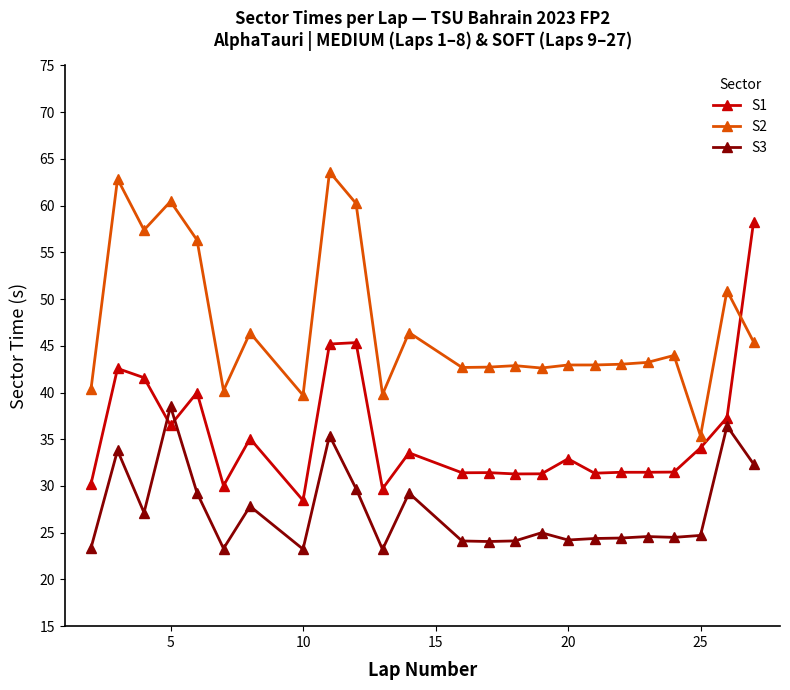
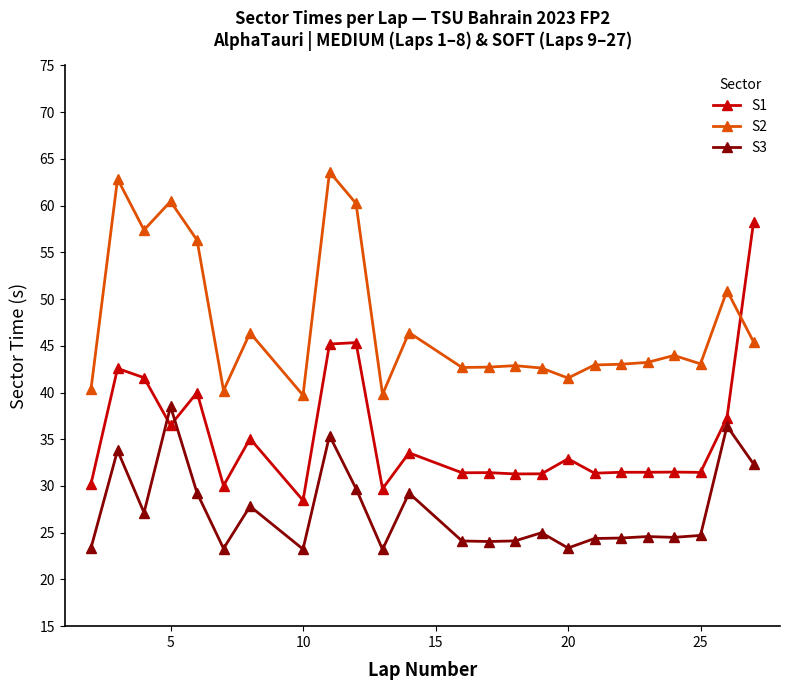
S2, 20: 43 -> 42
S3, 20: 24 -> 23
S1, 25: 34 -> 31
S2, 25: 35 -> 43
